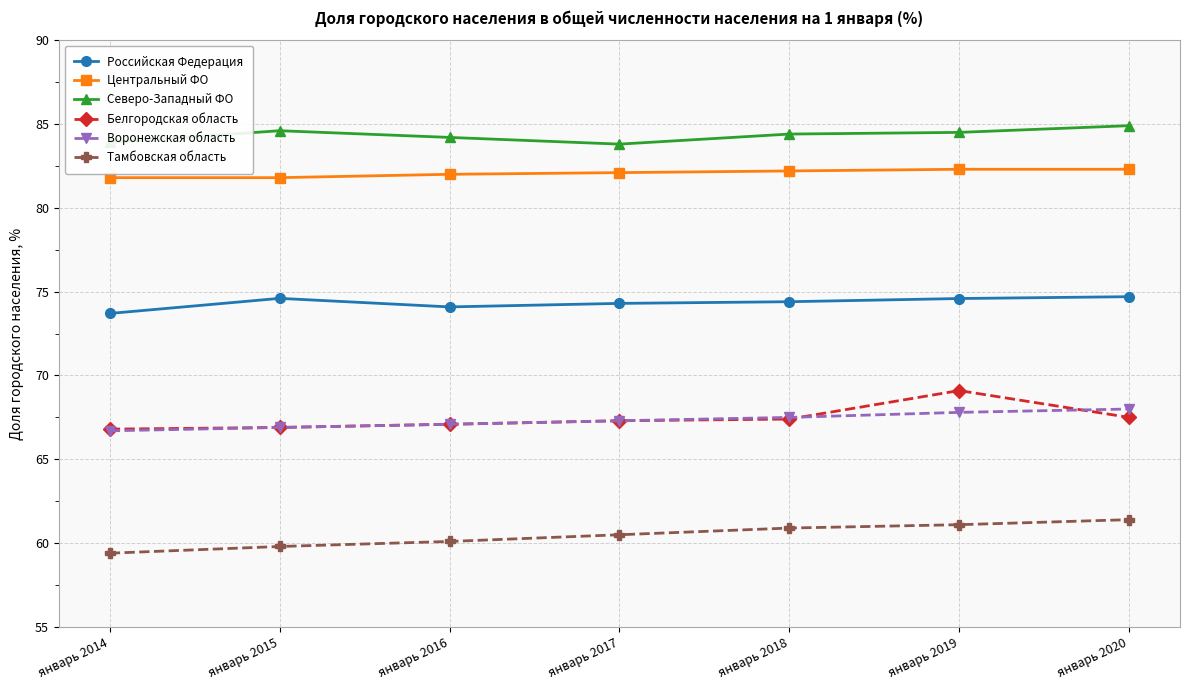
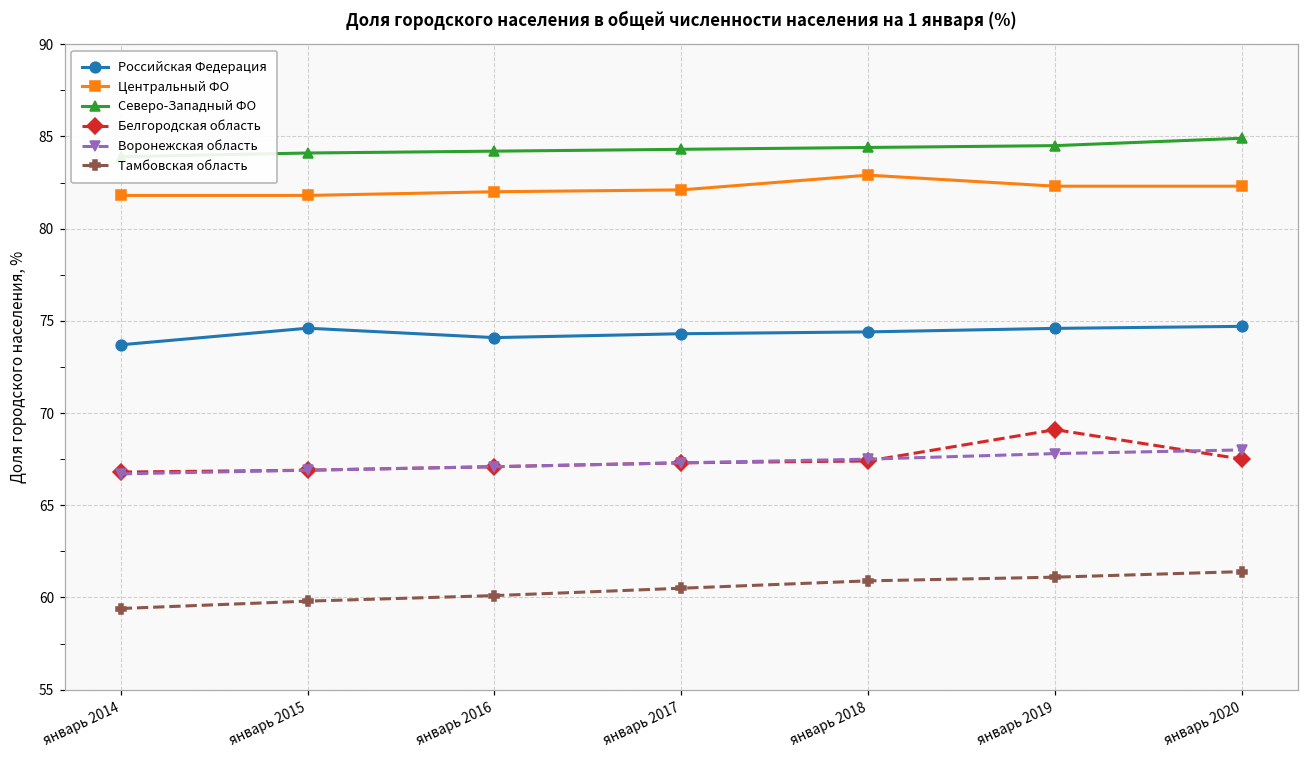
Северо-Западный ФО, январь 2015: 84.6 -> 84.1
Северо-Западный ФО, январь 2017: 83.8 -> 84.3
Центральный ФО, январь 2018: 82.2 -> 82.9
